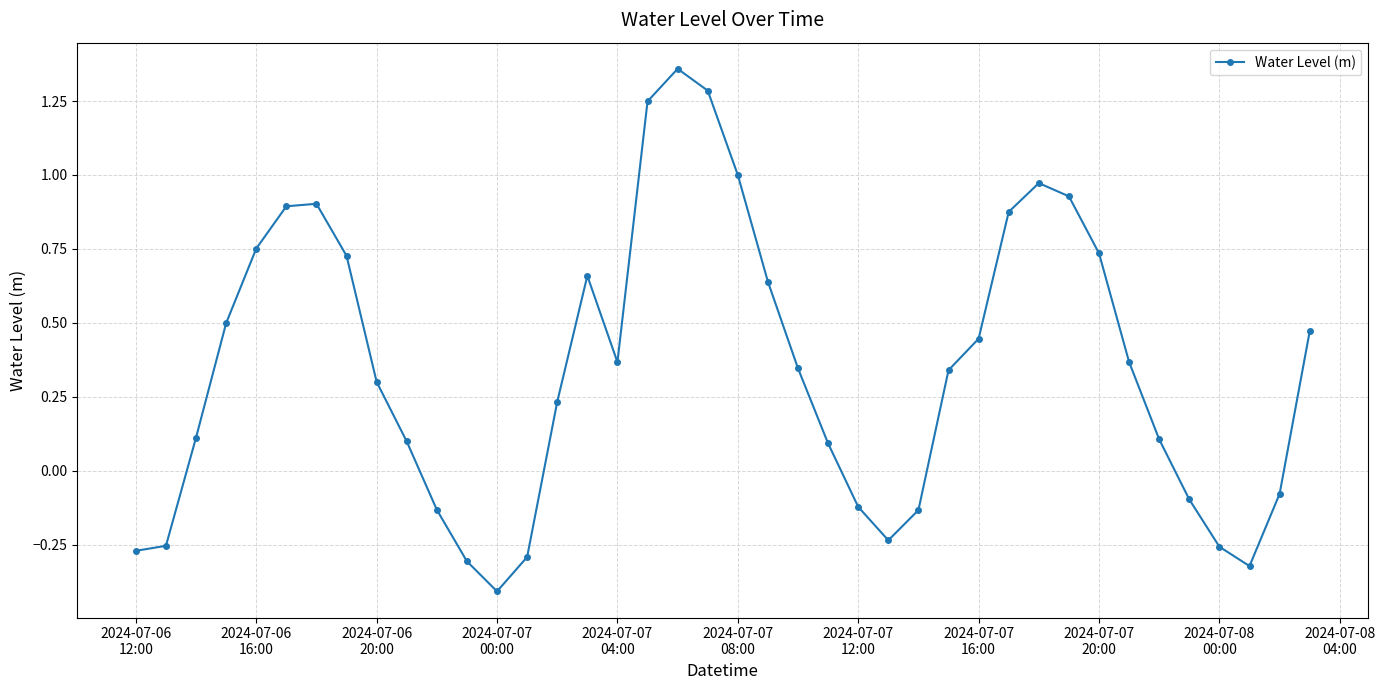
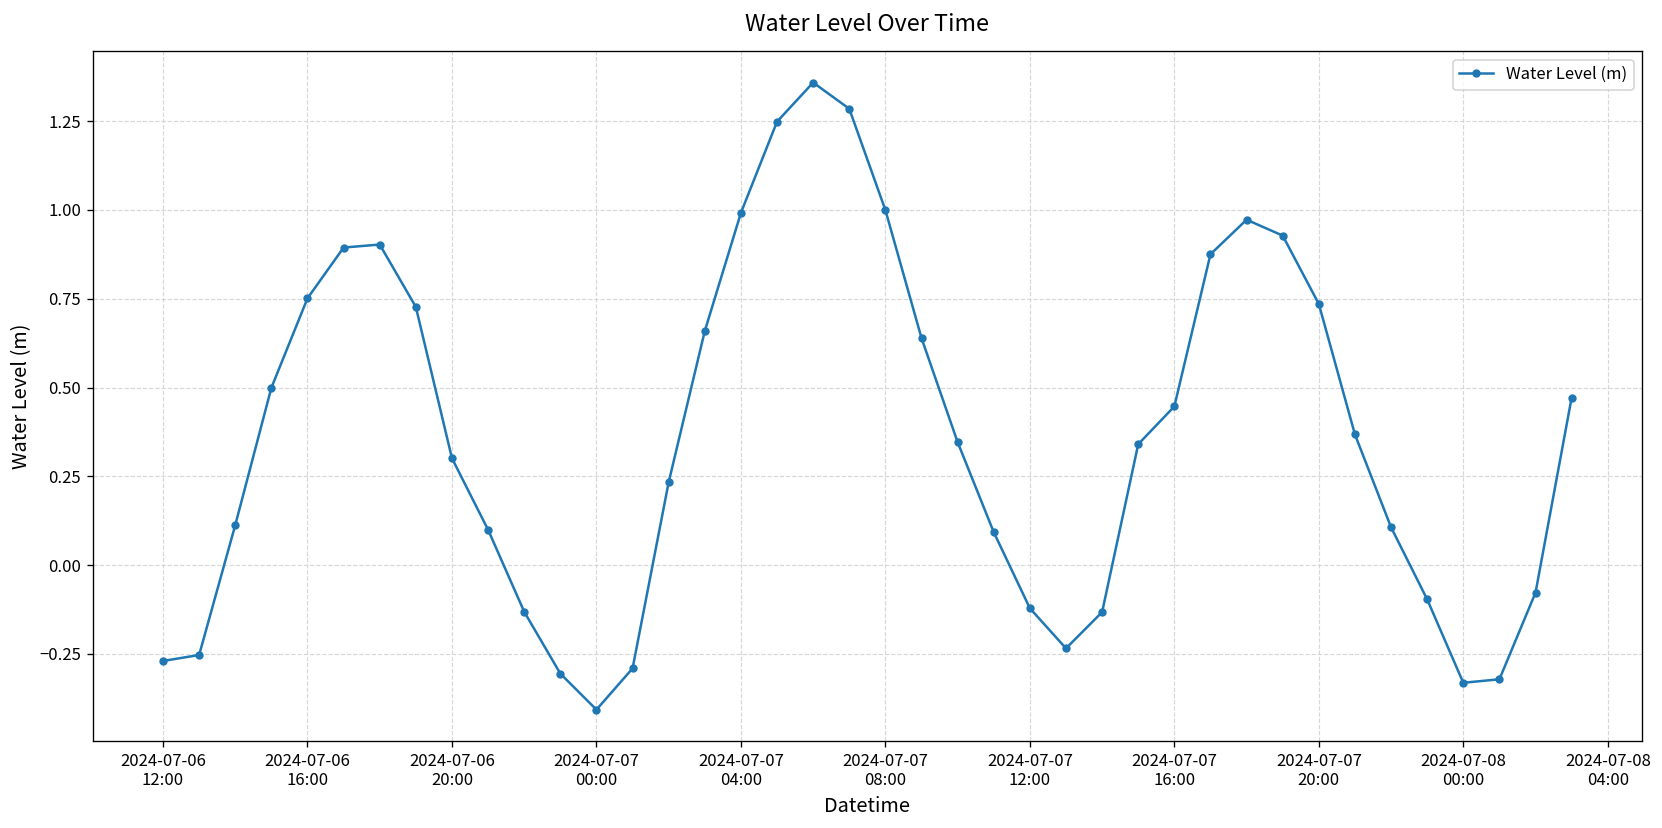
2024-07-07 04:00: 0.37 -> 0.99
2024-07-08 00:00: -0.26 -> -0.33
